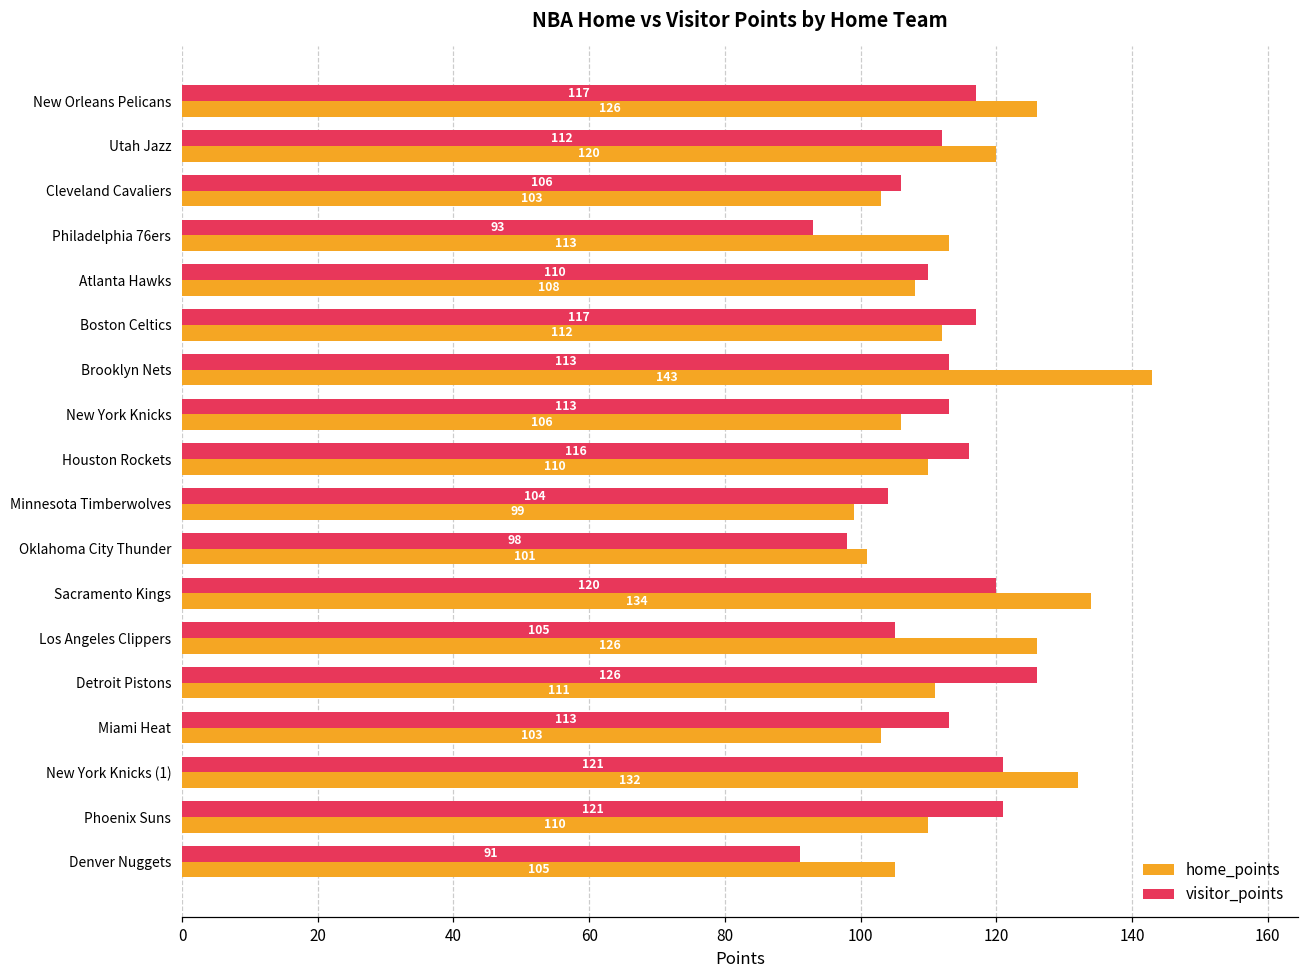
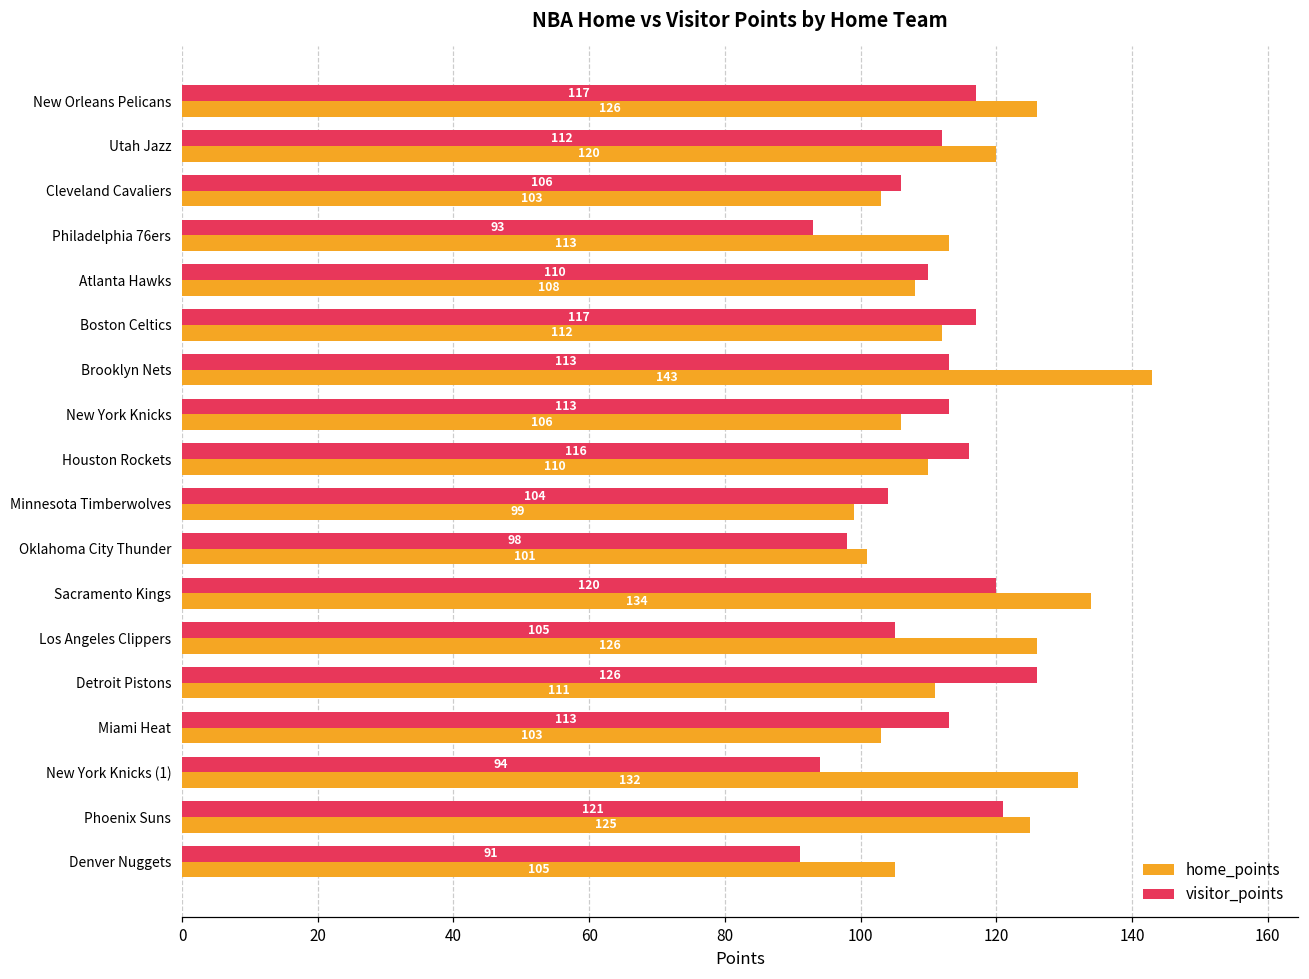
visitor_points, New York Knicks (1): 121 -> 94
home_points, Phoenix Suns: 110 -> 125
